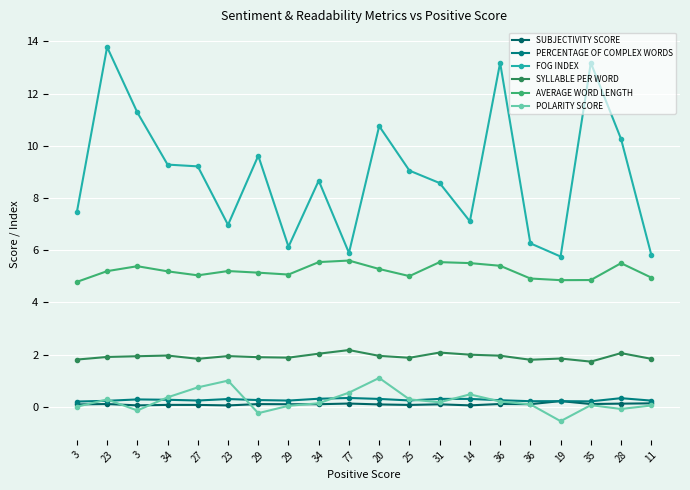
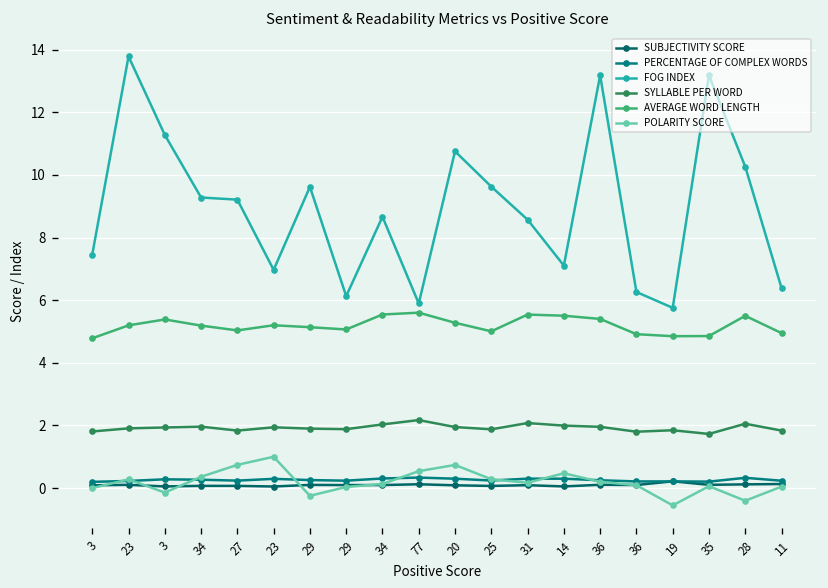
POLARITY SCORE, 20: 1.1 -> 0.7
FOG INDEX, 25: 9.0 -> 9.6
POLARITY SCORE, 28: -0.1 -> -0.4
FOG INDEX, 11: 5.8 -> 6.4
